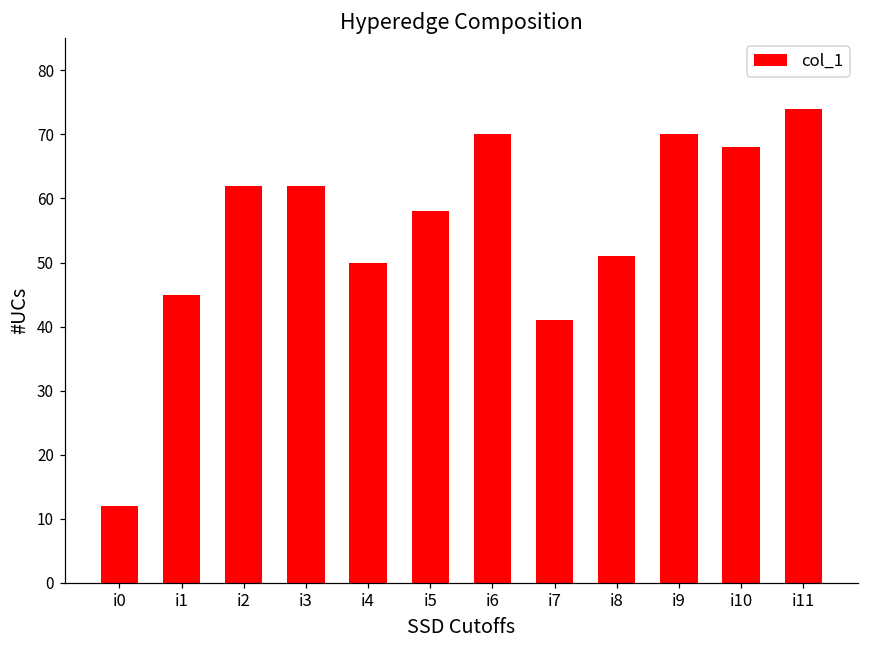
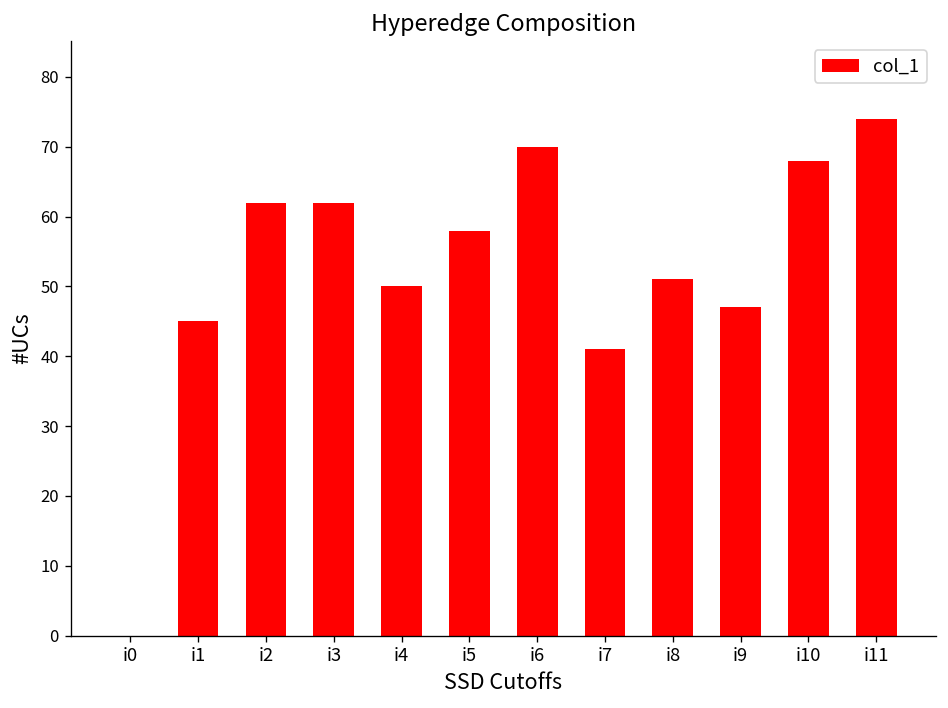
i0: 12 -> 0
i9: 70 -> 47
